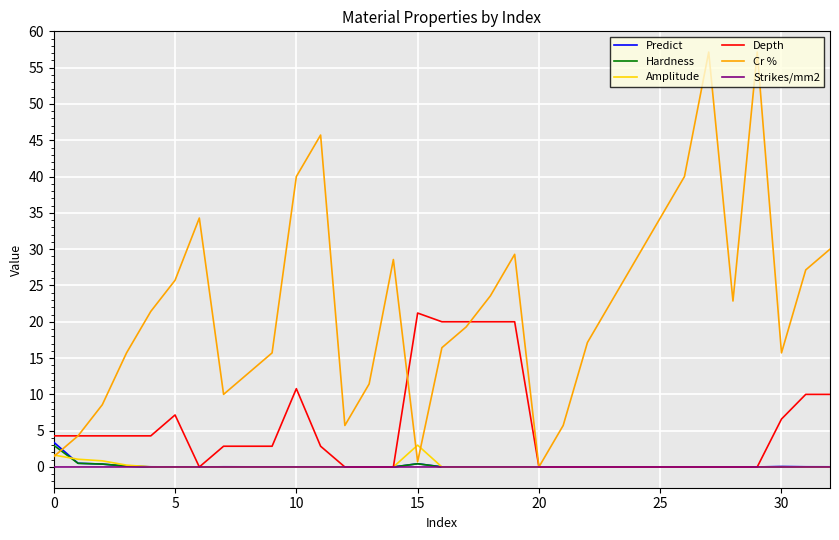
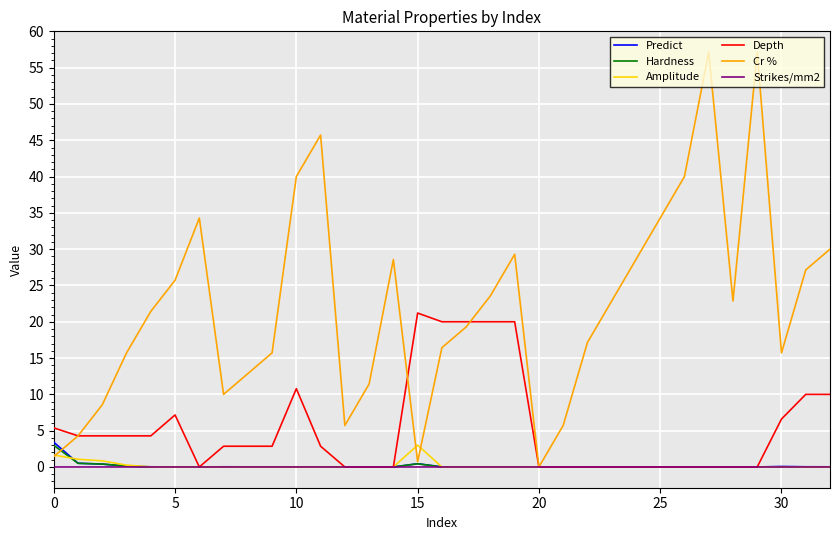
Depth, 0: 4 -> 5
